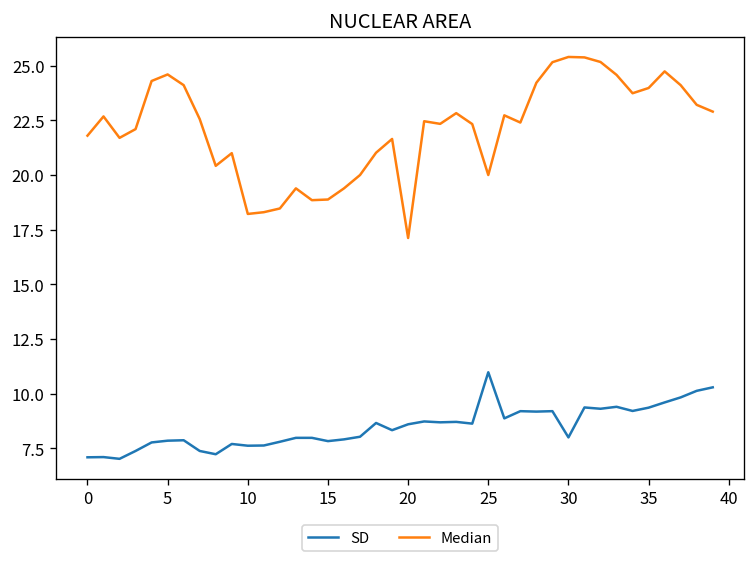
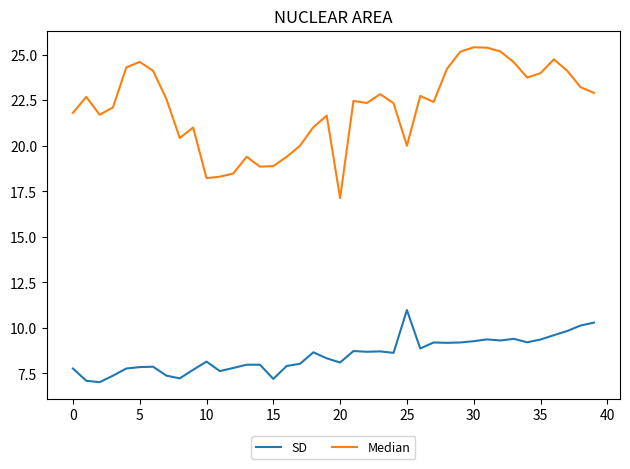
SD, 0: 7.1 -> 7.8
SD, 10: 7.6 -> 8.2
SD, 15: 7.8 -> 7.2
SD, 20: 8.6 -> 8.1
SD, 30: 8.0 -> 9.3
